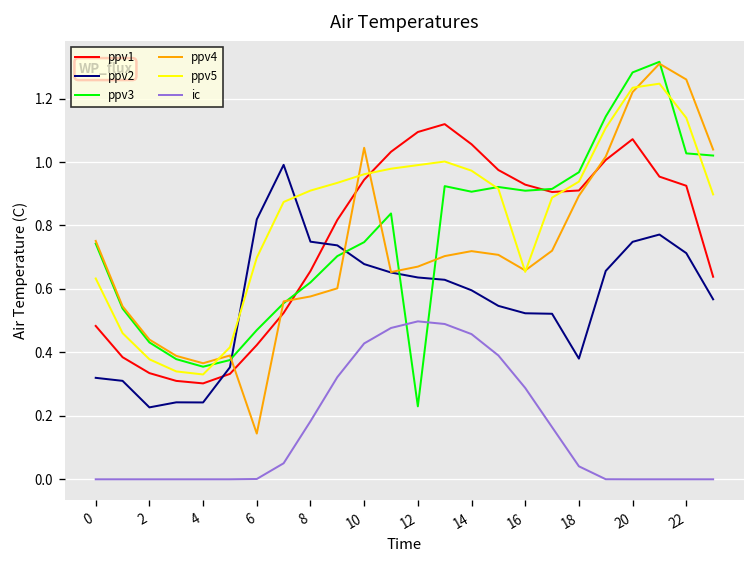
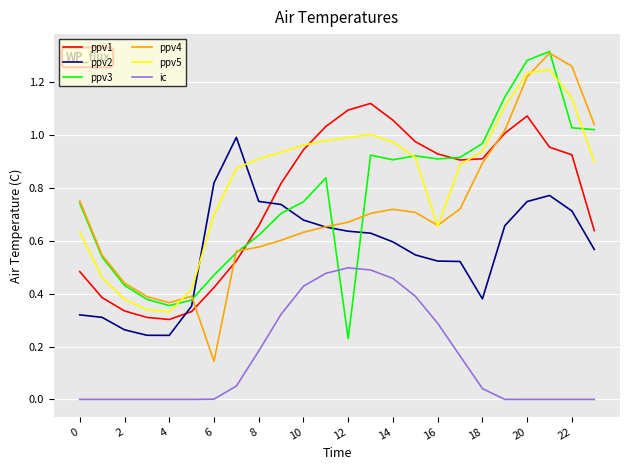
ppv2, 2: 0.23 -> 0.26
ppv4, 10: 1.04 -> 0.63
